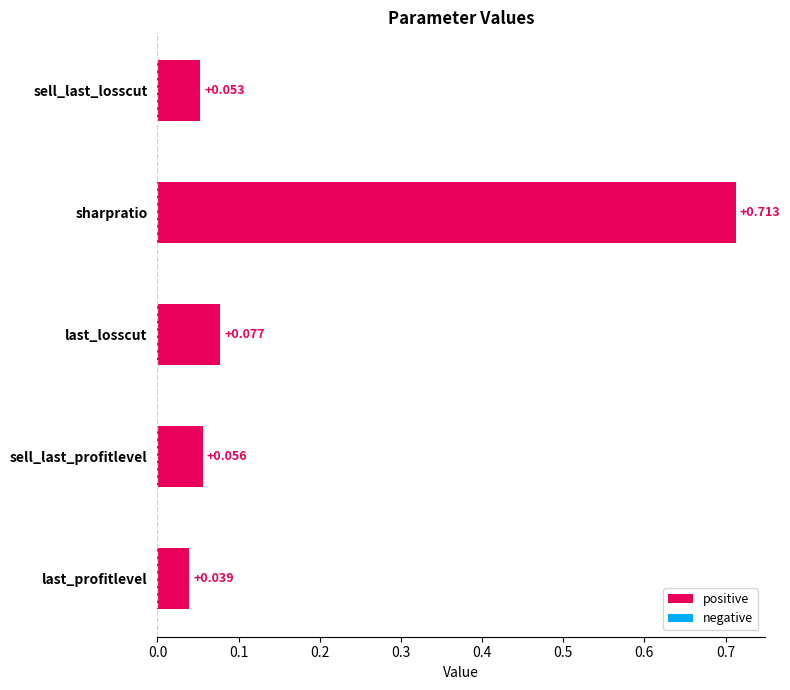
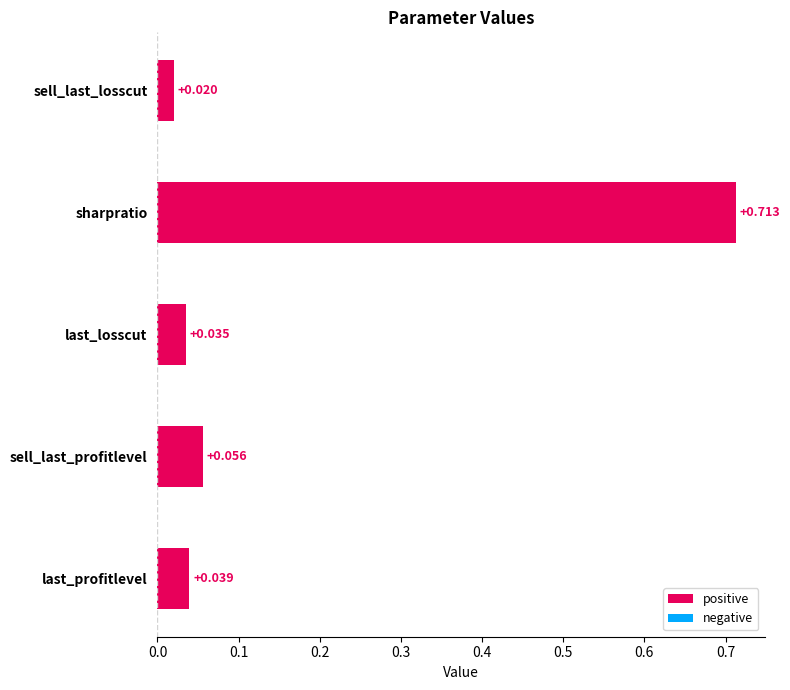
positive, sell_last_losscut: +0.053 -> +0.020
positive, last_losscut: +0.077 -> +0.035
